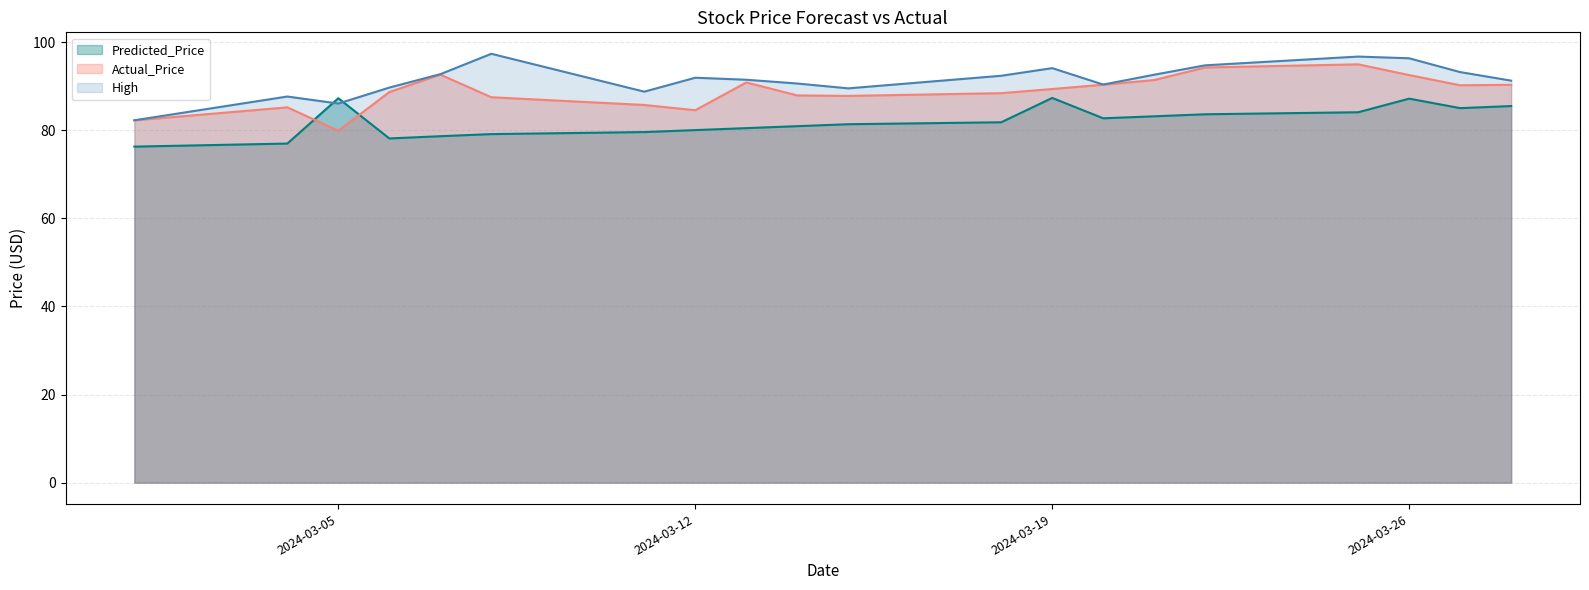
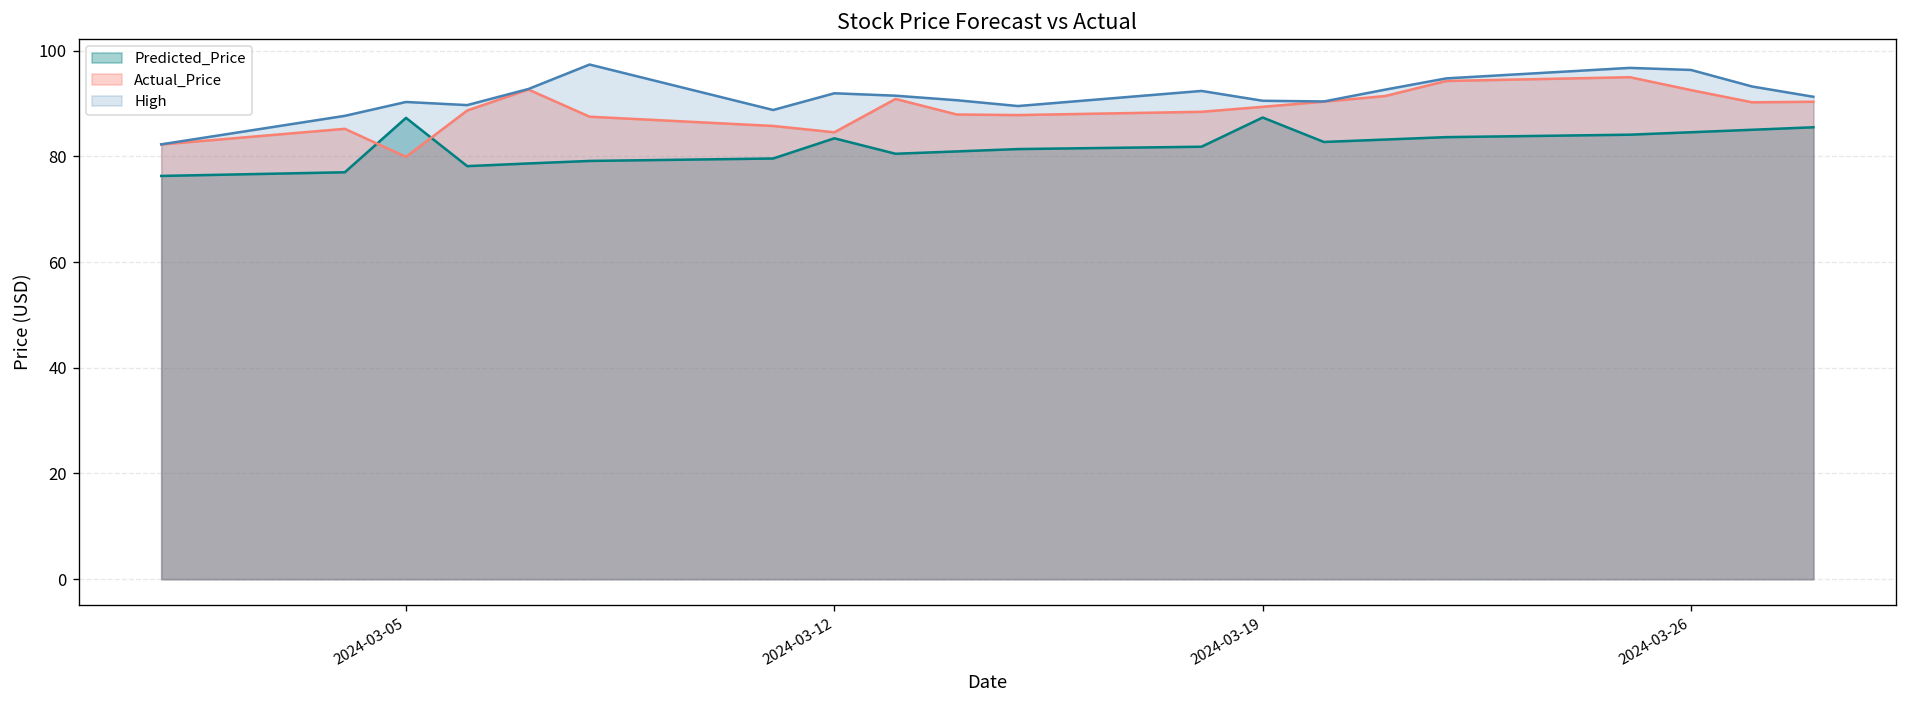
High, 2024-03-05: 86 -> 90
Predicted_Price, 2024-03-12: 80 -> 83
High, 2024-03-19: 94 -> 91
Predicted_Price, 2024-03-26: 87 -> 85
